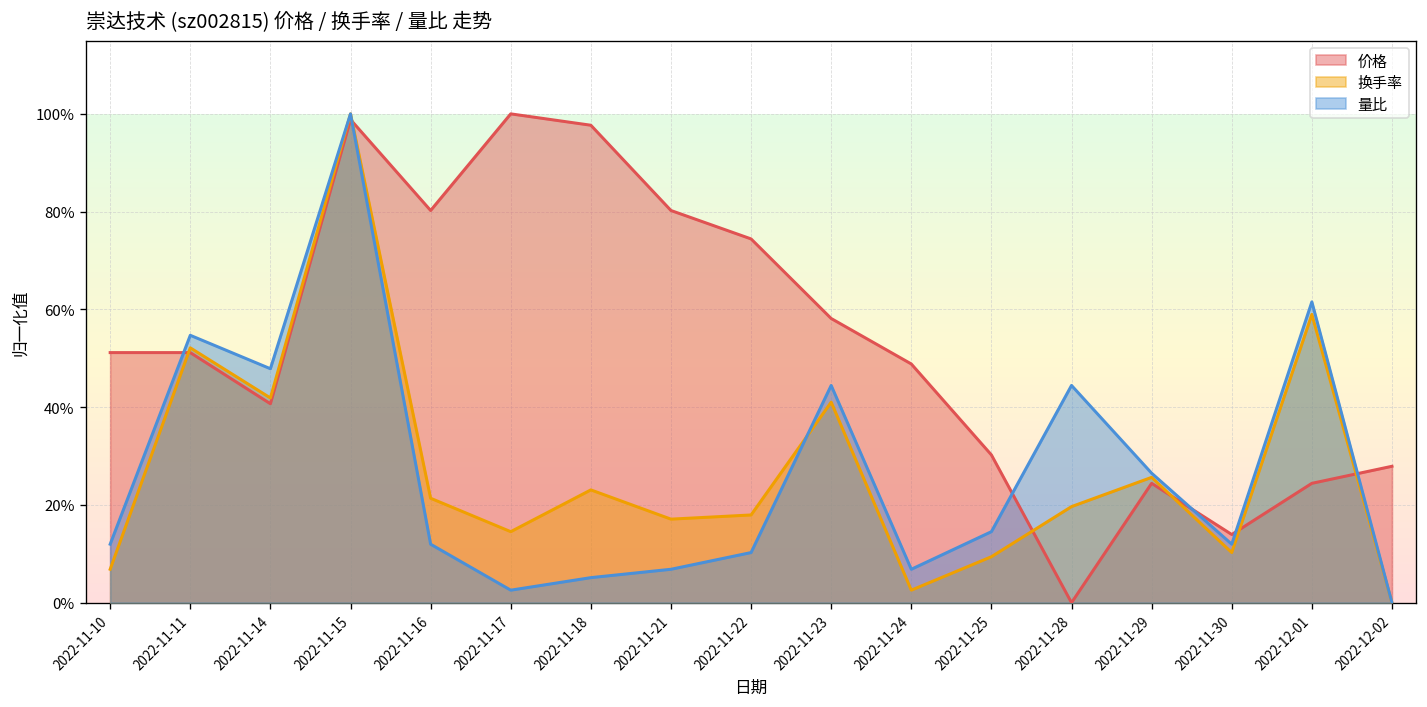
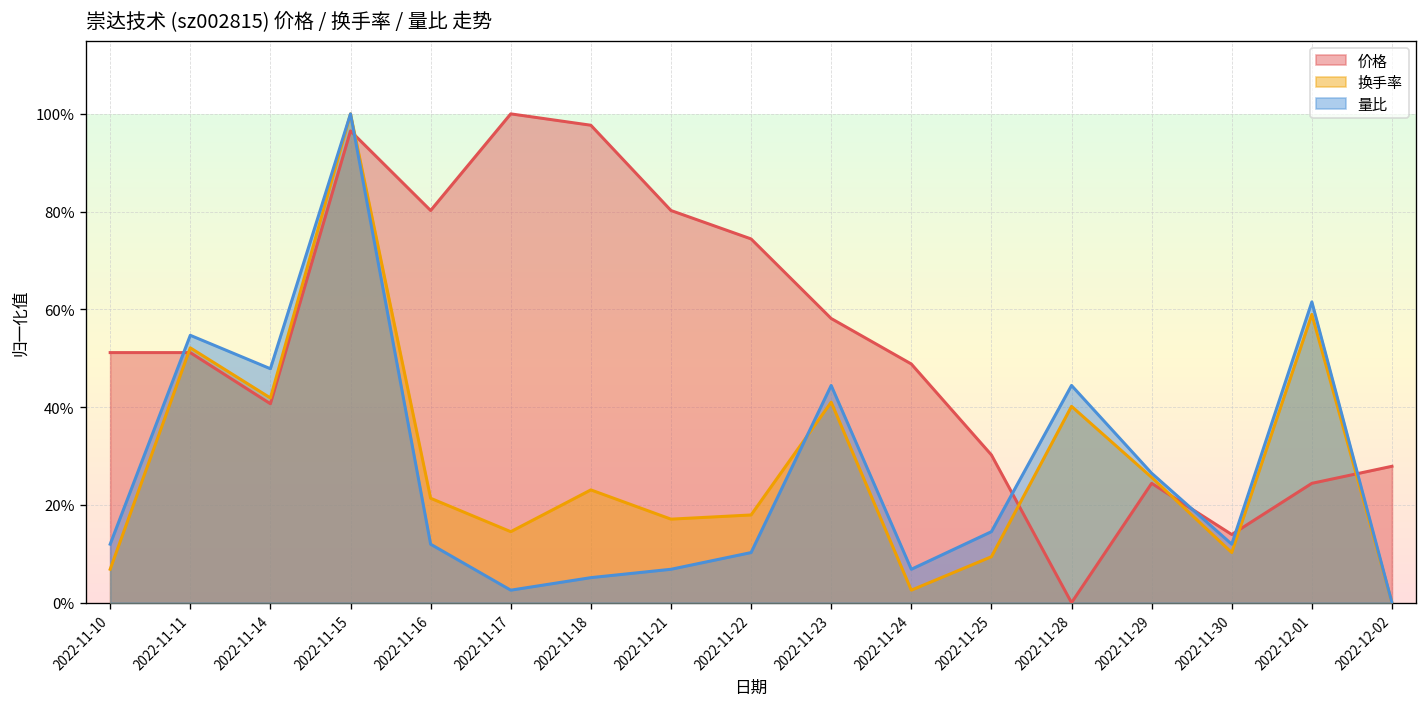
价格, 2022-11-15: 99% -> 97%
换手率, 2022-11-28: 20% -> 40%
